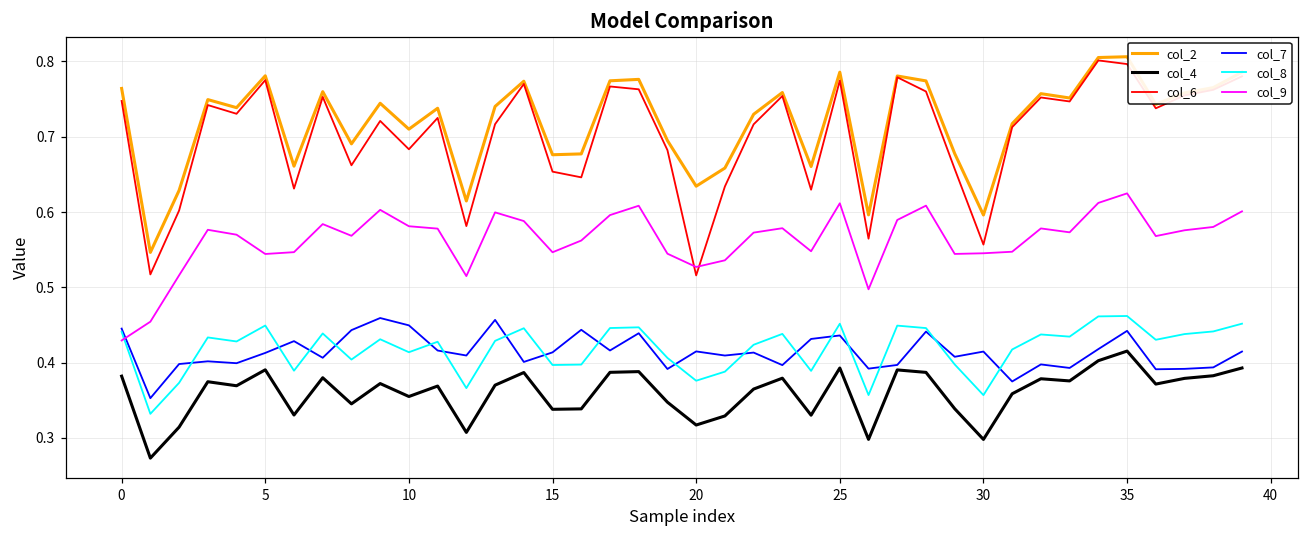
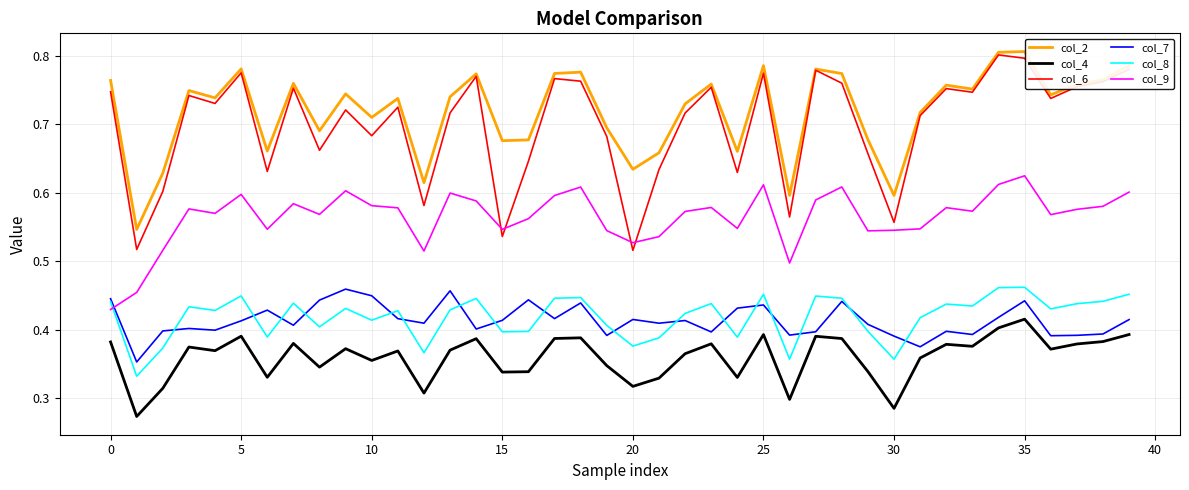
col_9, 5: 0.54 -> 0.60
col_6, 15: 0.65 -> 0.54
col_4, 30: 0.30 -> 0.29
col_7, 30: 0.41 -> 0.39
